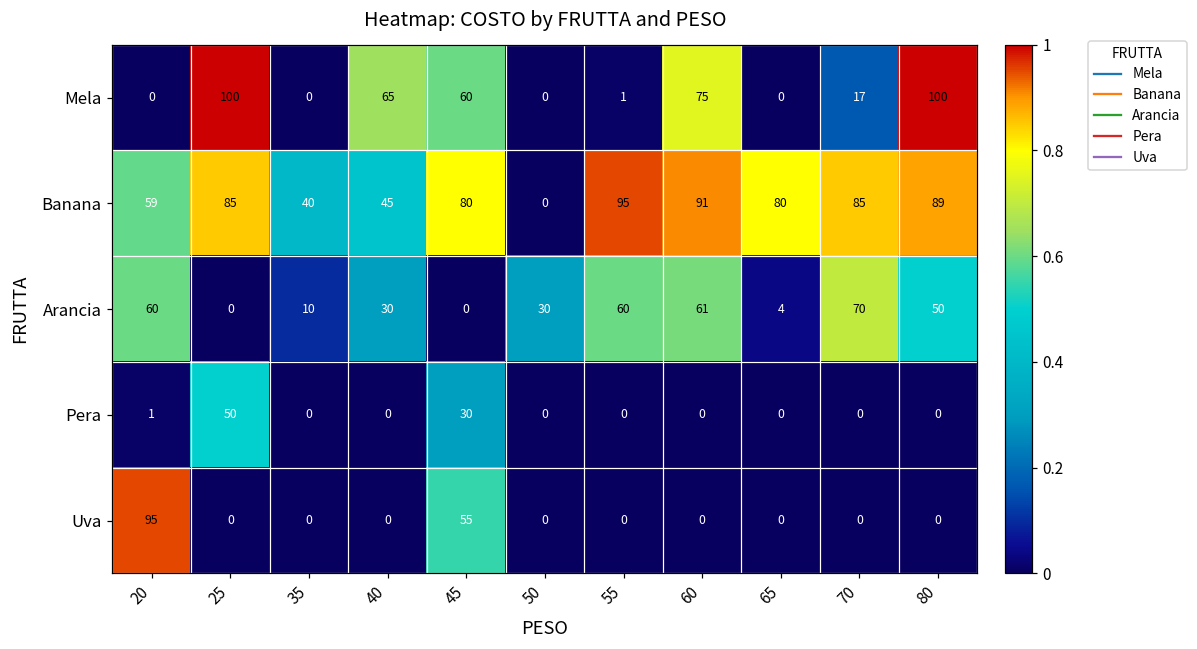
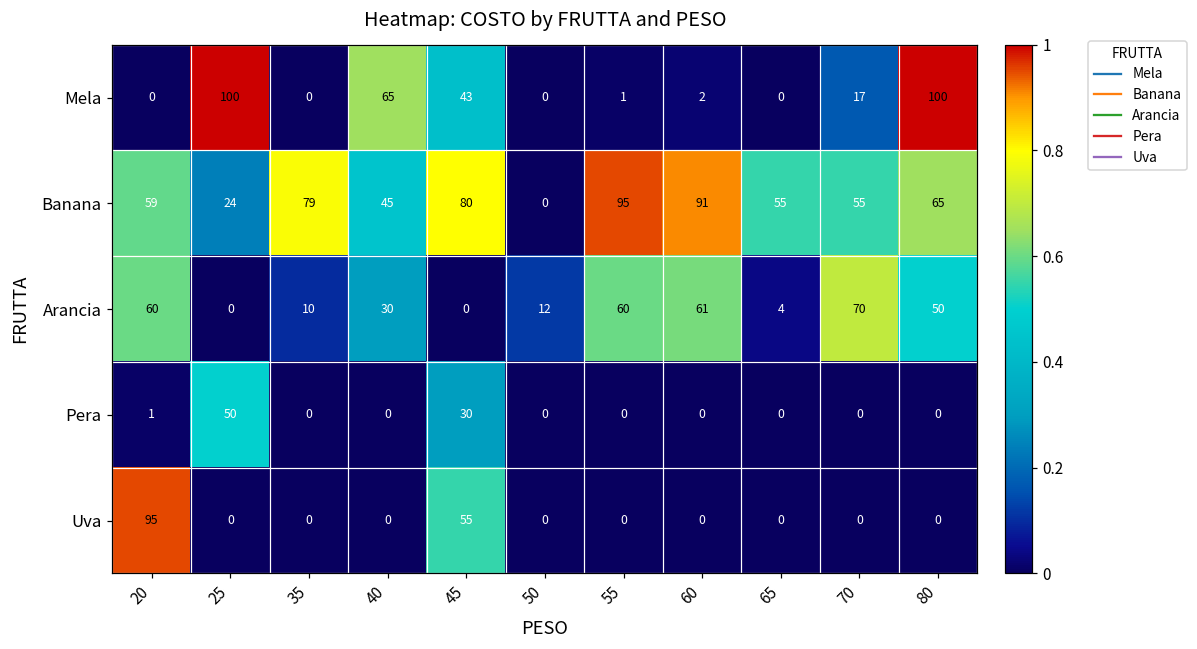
Mela, 45: 60 -> 43
Mela, 60: 75 -> 2
Banana, 25: 85 -> 24
Banana, 35: 40 -> 79
Banana, 65: 80 -> 55
Banana, 70: 85 -> 55
Banana, 80: 89 -> 65
Arancia, 50: 30 -> 12
